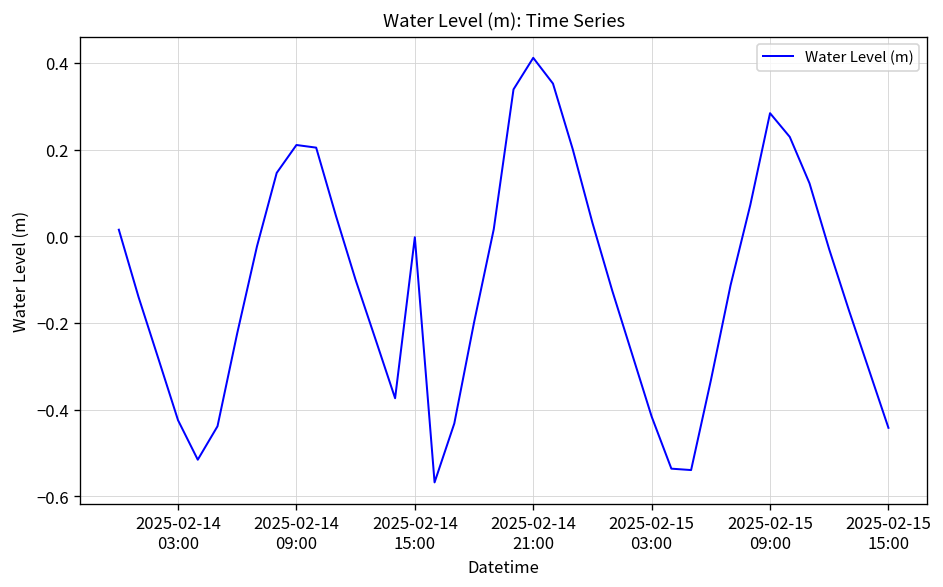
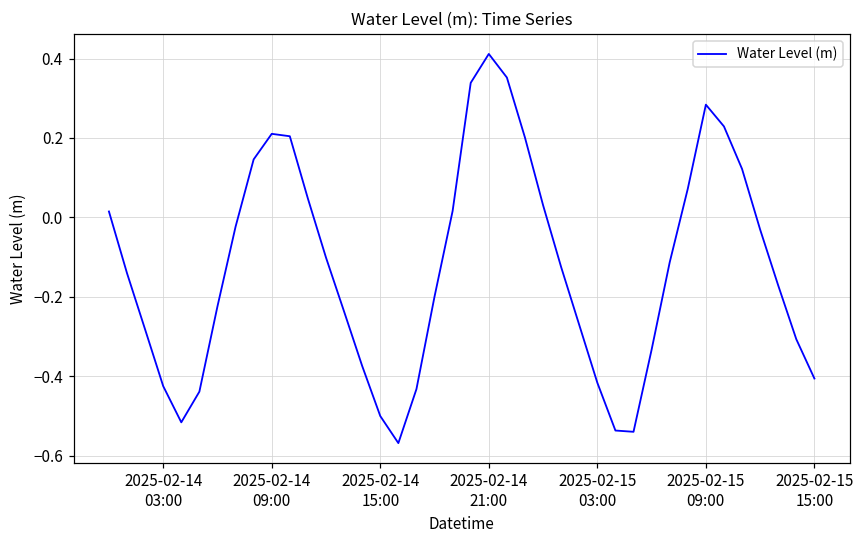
2025-02-14 15:00: 0.00 -> -0.50
2025-02-15 15:00: -0.44 -> -0.41
